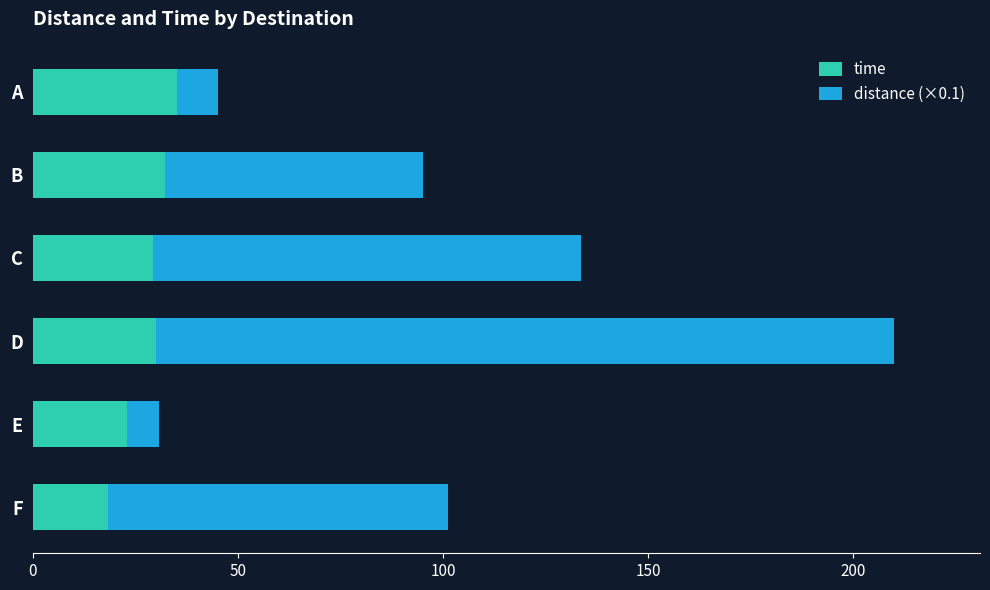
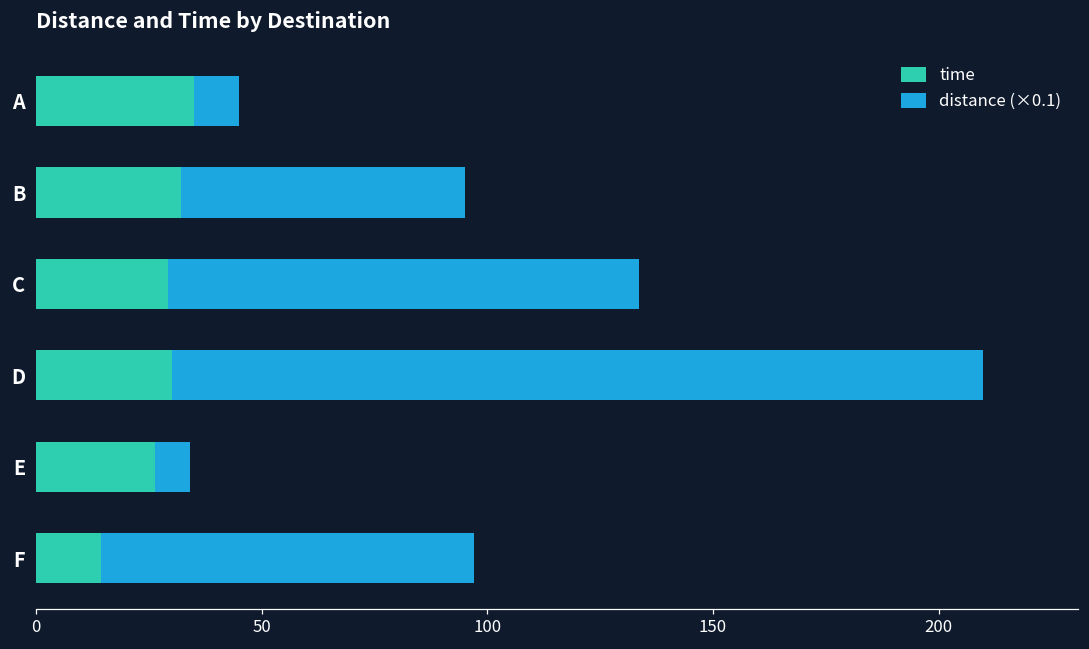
time, E: 23 -> 26
time, F: 18 -> 14
